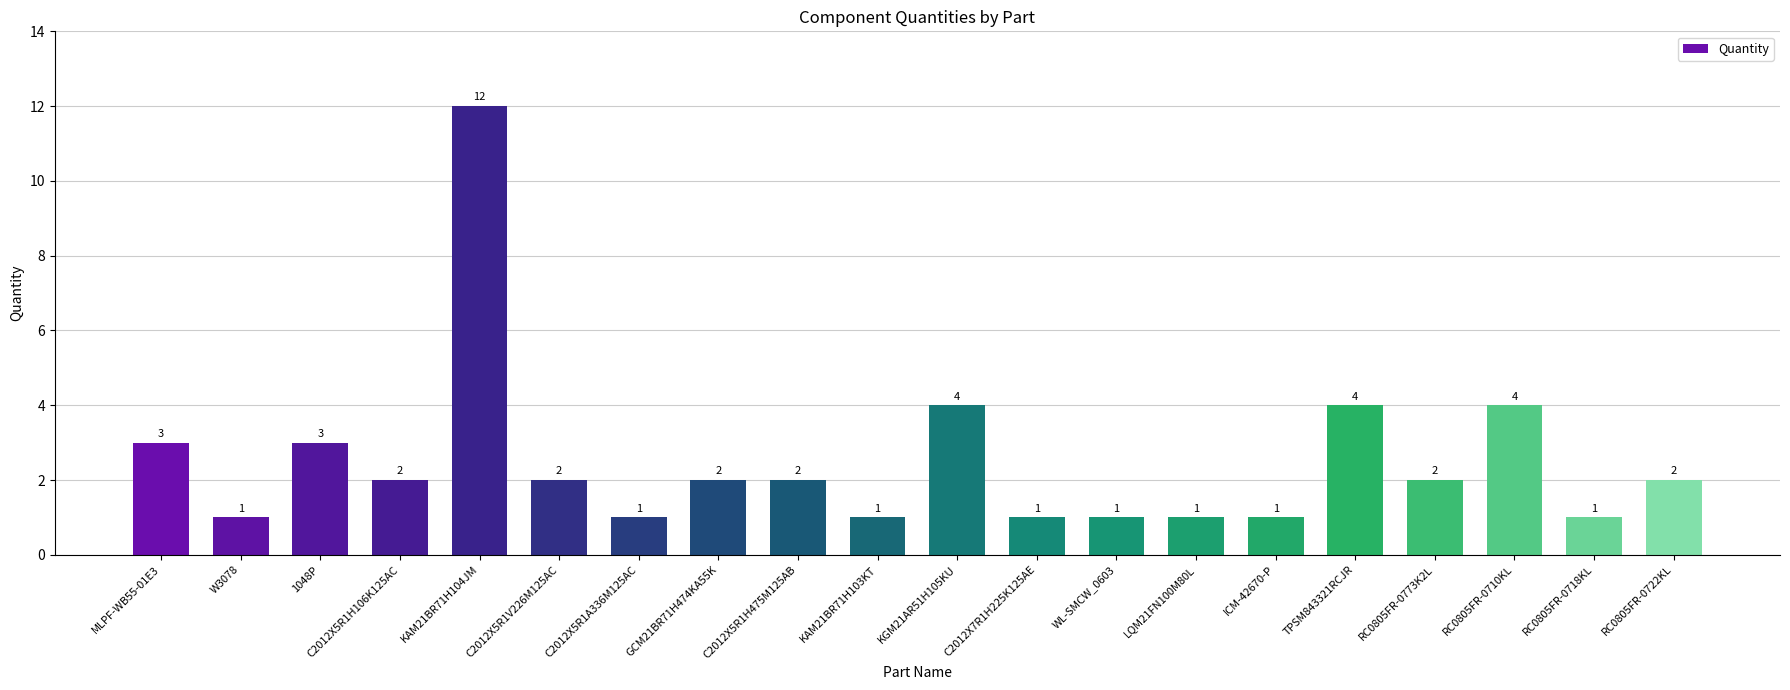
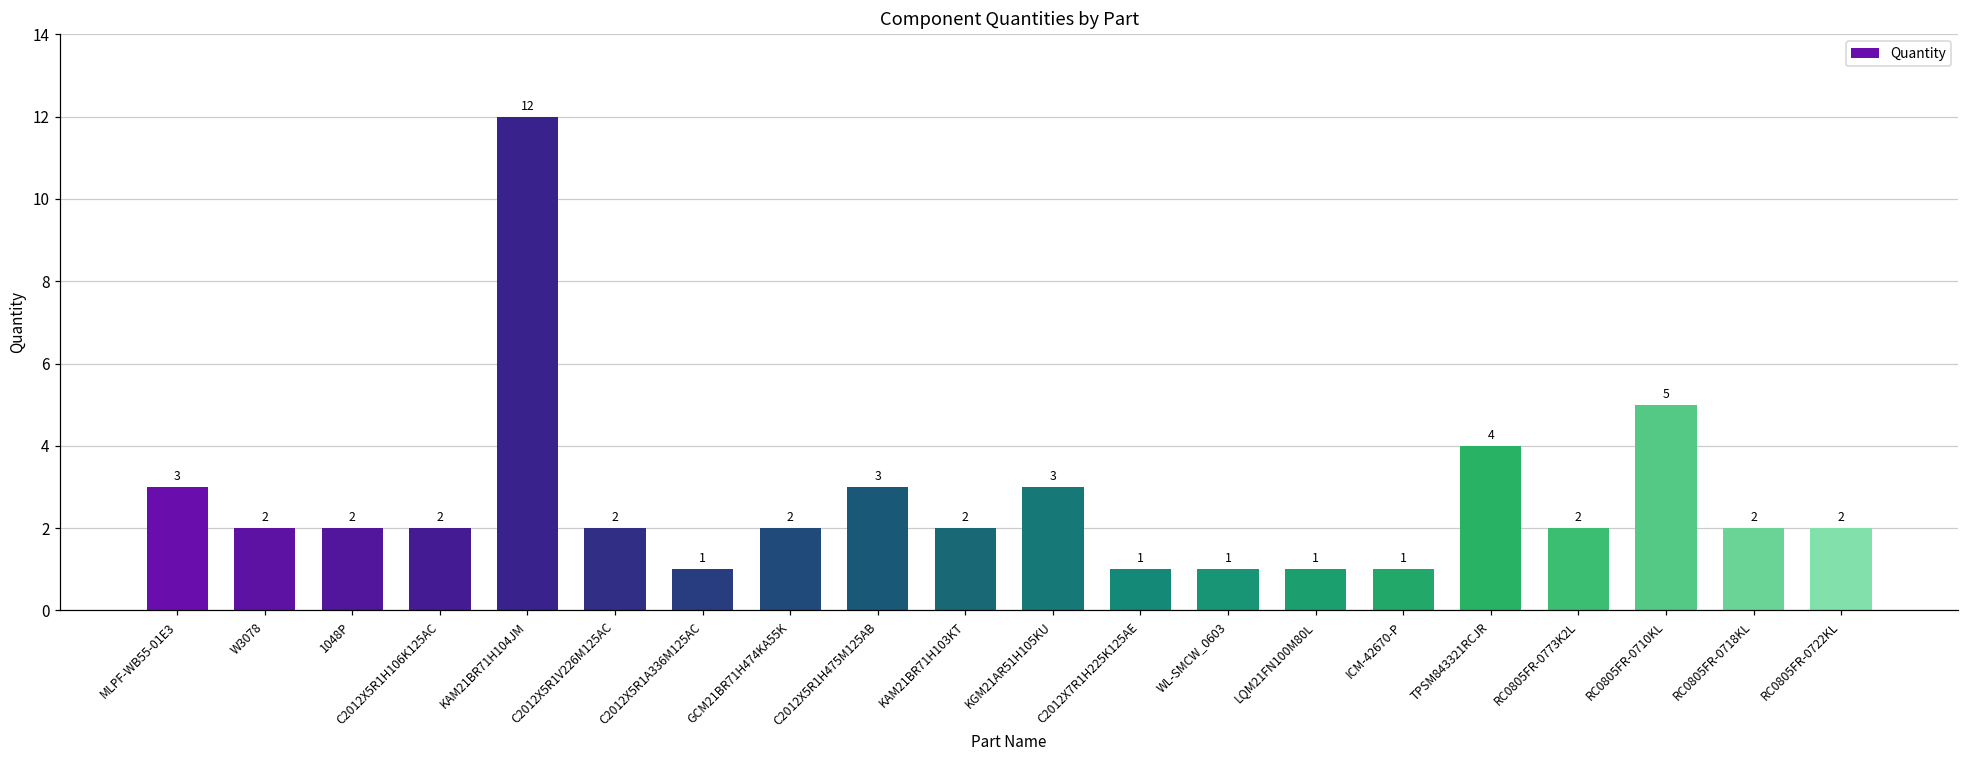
W3078: 1 -> 2
1048P: 3 -> 2
C2012X5R1H475M125AB: 2 -> 3
KAM21BR71H103KT: 1 -> 2
KGM21AR51H105KU: 4 -> 3
RC0805FR-0710KL: 4 -> 5
RC0805FR-0718KL: 1 -> 2
